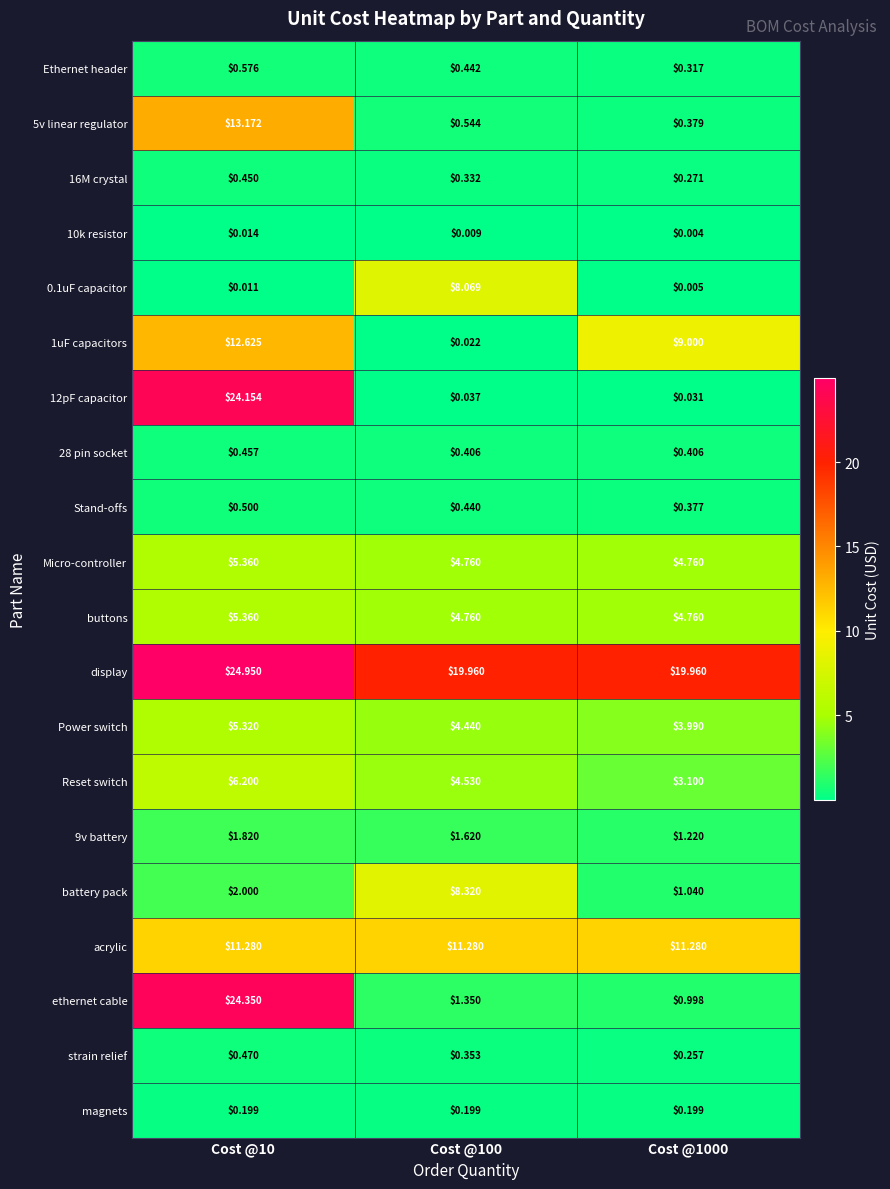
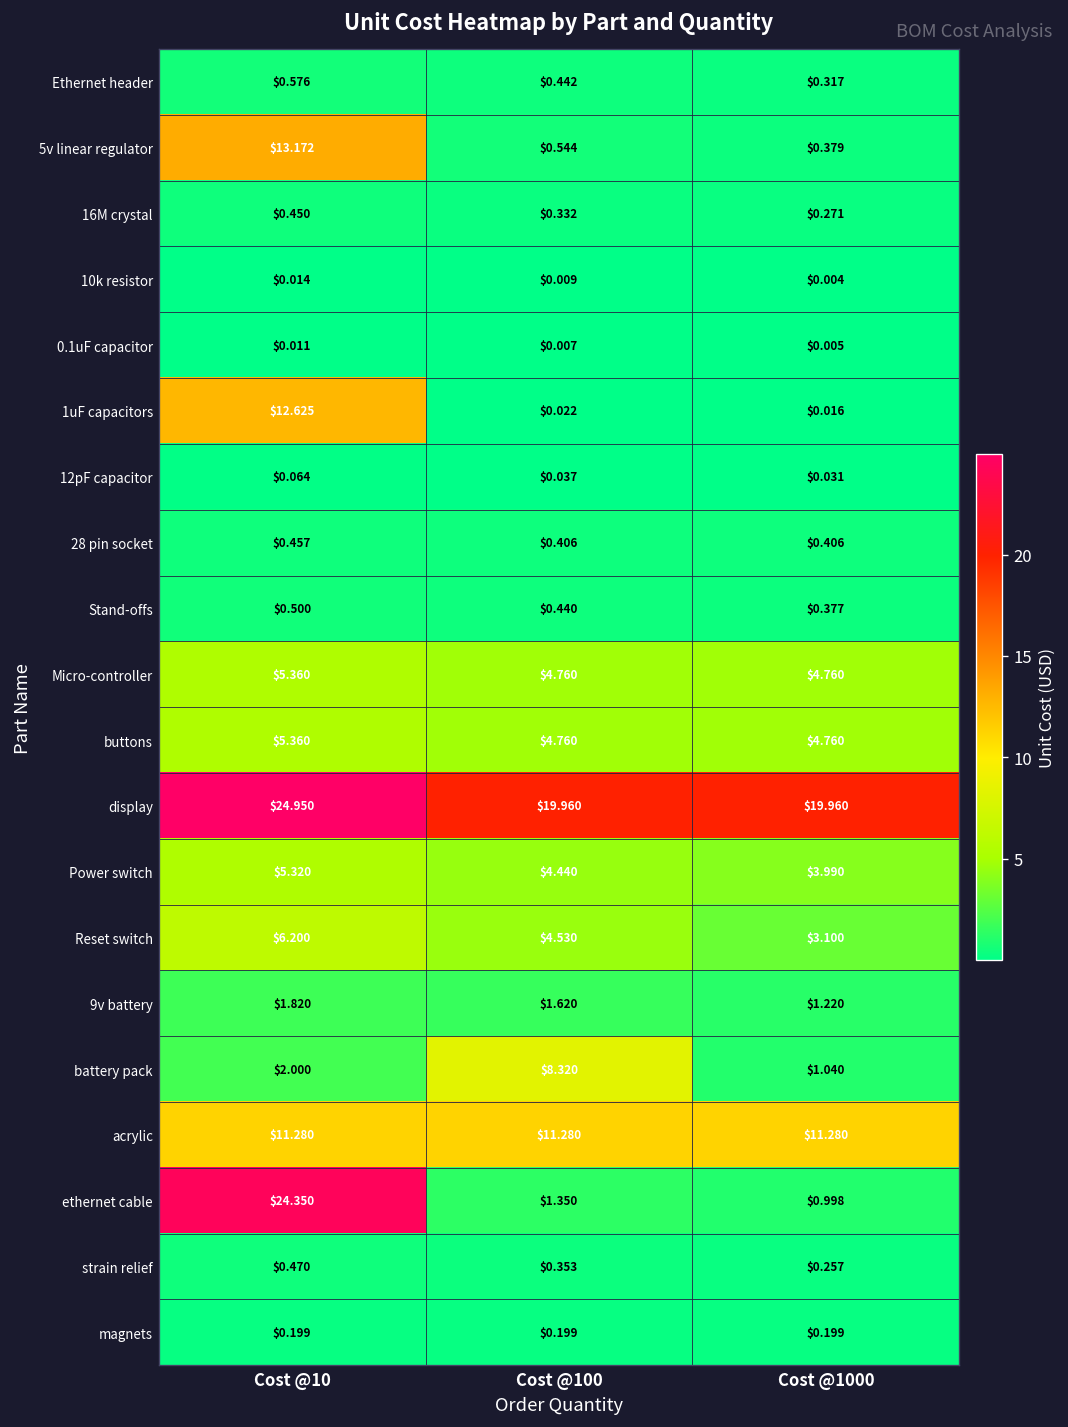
0.1uF capacitor, Cost @100: $8.069 -> $0.007
1uF capacitors, Cost @1000: $9.000 -> $0.016
12pF capacitor, Cost @10: $24.154 -> $0.064
